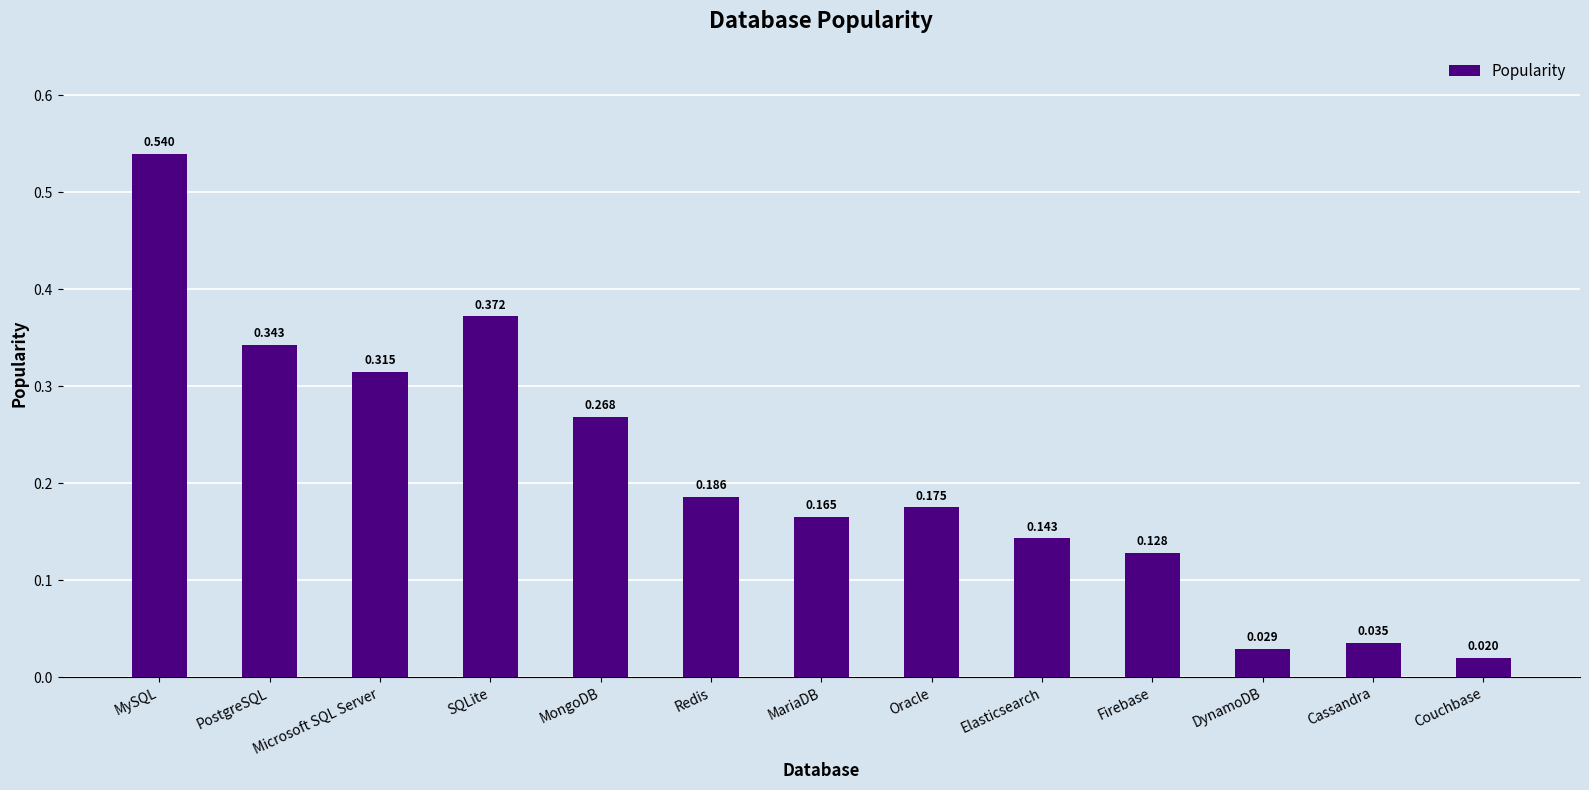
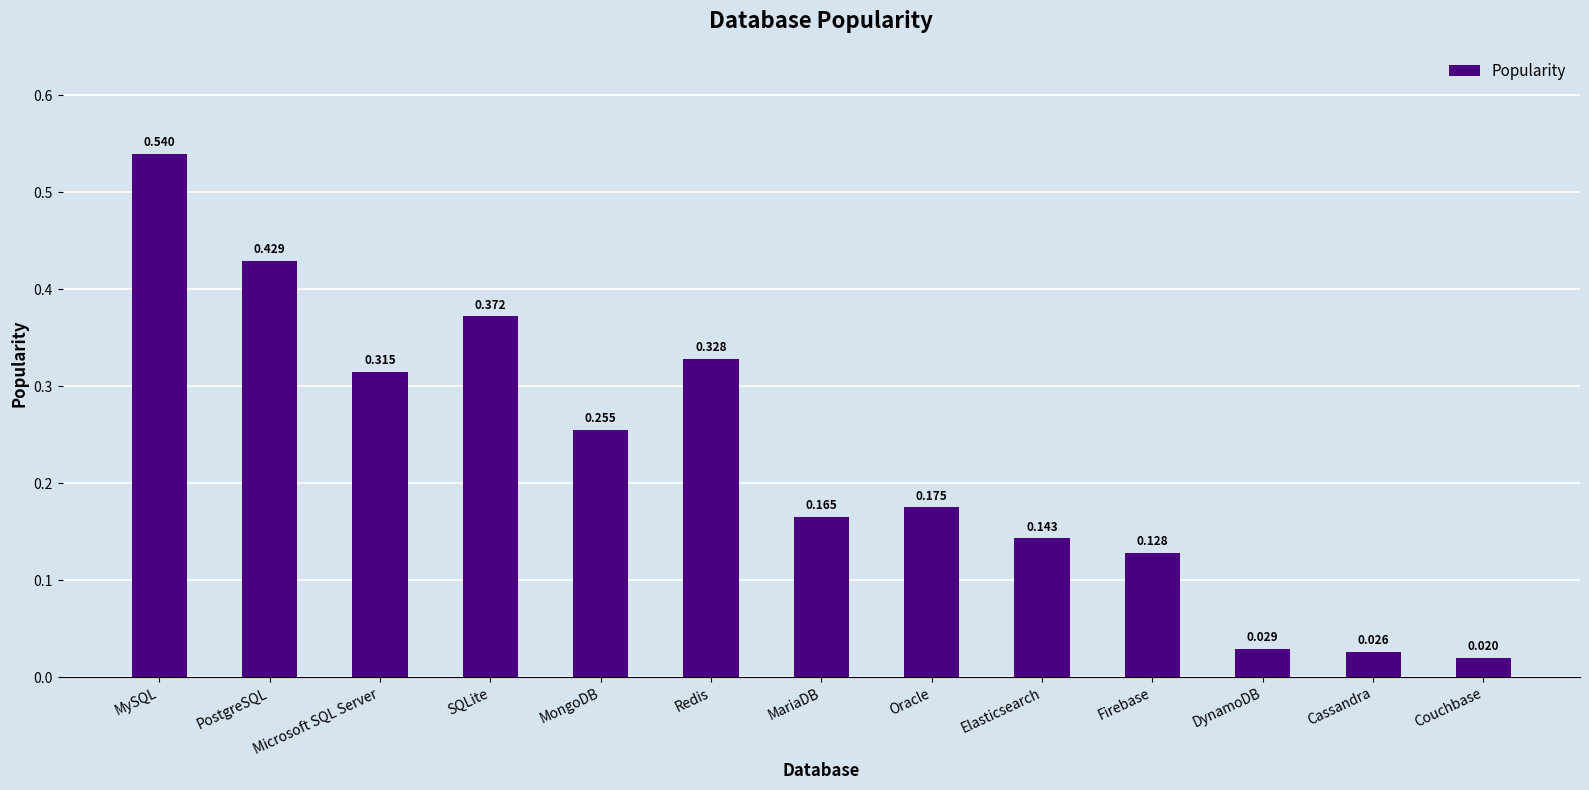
PostgreSQL: 0.343 -> 0.429
MongoDB: 0.268 -> 0.255
Redis: 0.186 -> 0.328
Cassandra: 0.035 -> 0.026
